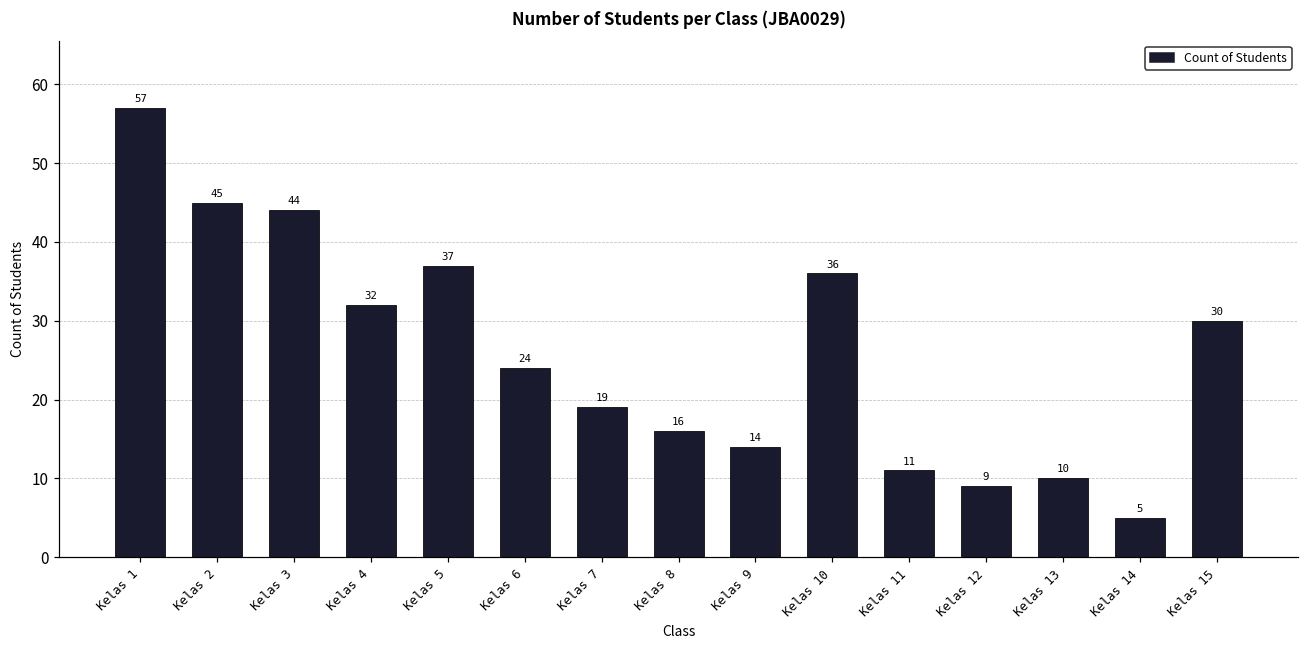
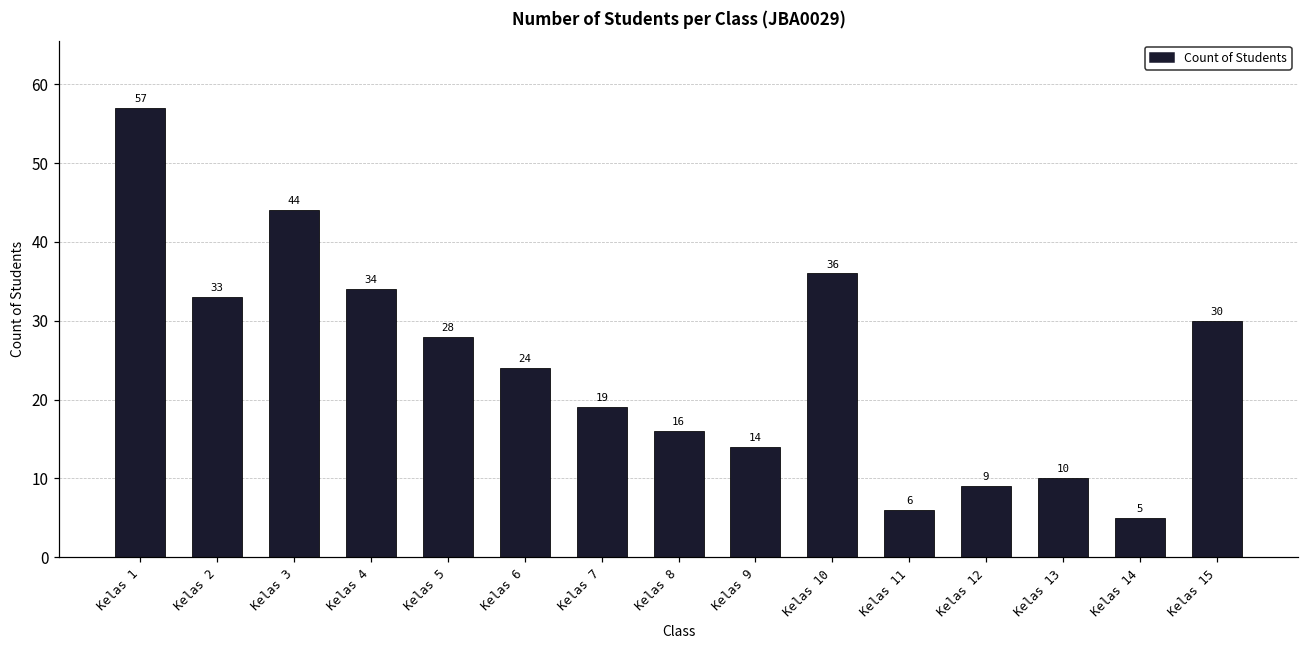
Kelas 2: 45 -> 33
Kelas 4: 32 -> 34
Kelas 5: 37 -> 28
Kelas 11: 11 -> 6
